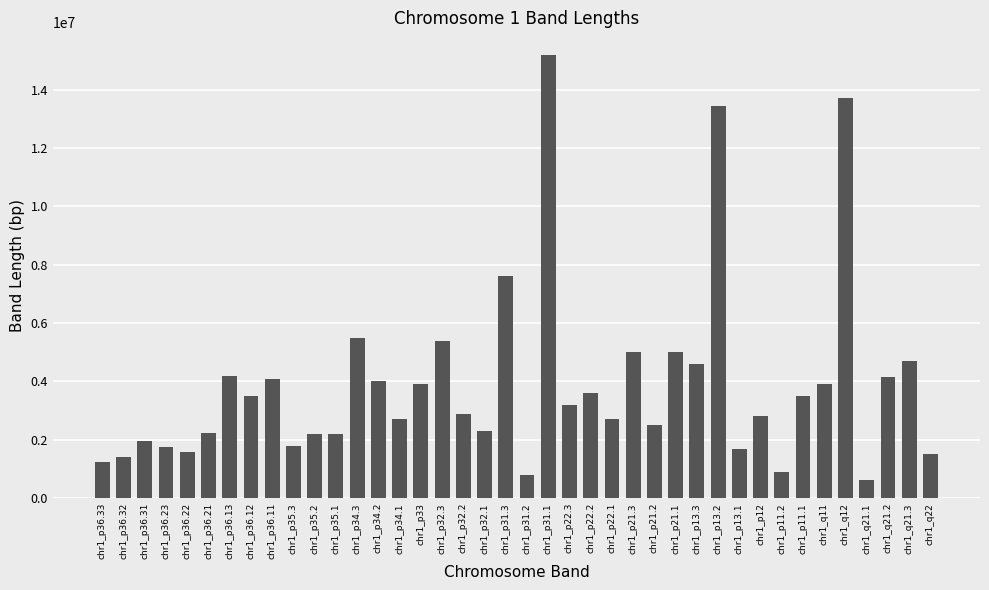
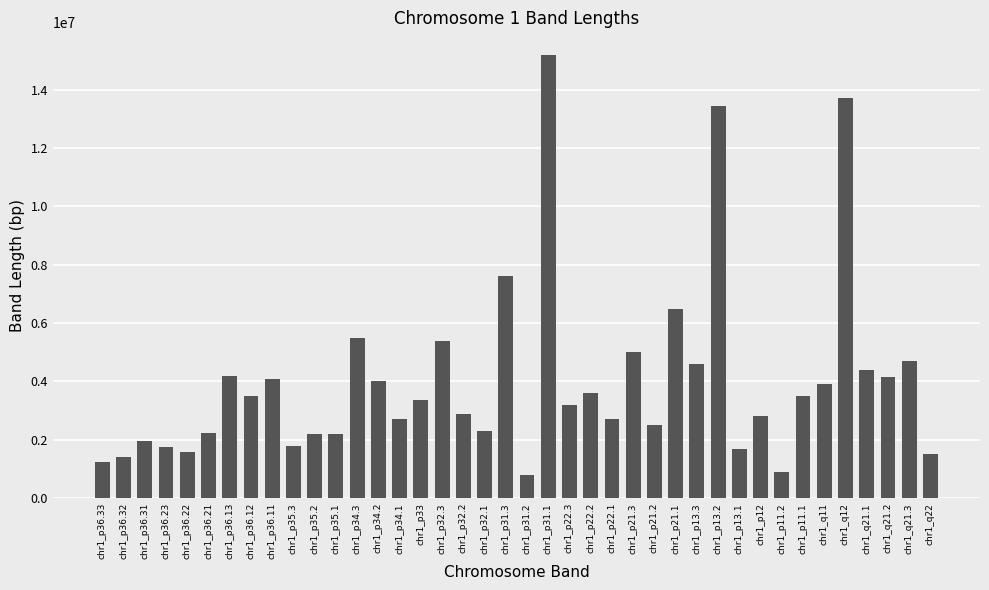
chr1_p33: 3900000 -> 3400000
chr1_p21.1: 5000000 -> 6500000
chr1_q21.1: 600000 -> 4400000
